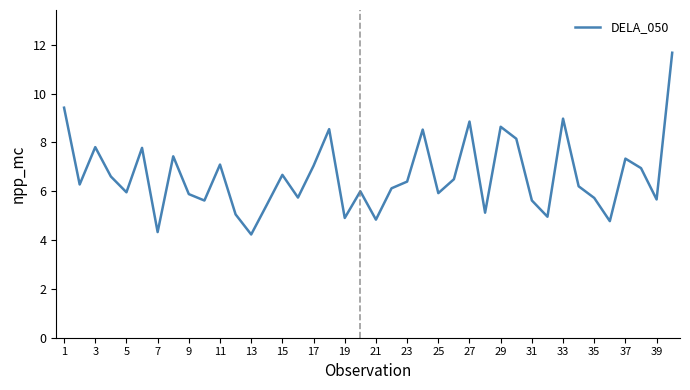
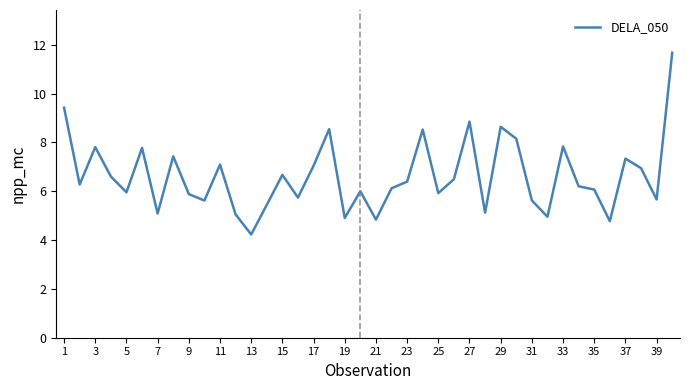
7: 4.3 -> 5.1
33: 9.0 -> 7.8
35: 5.7 -> 6.1
